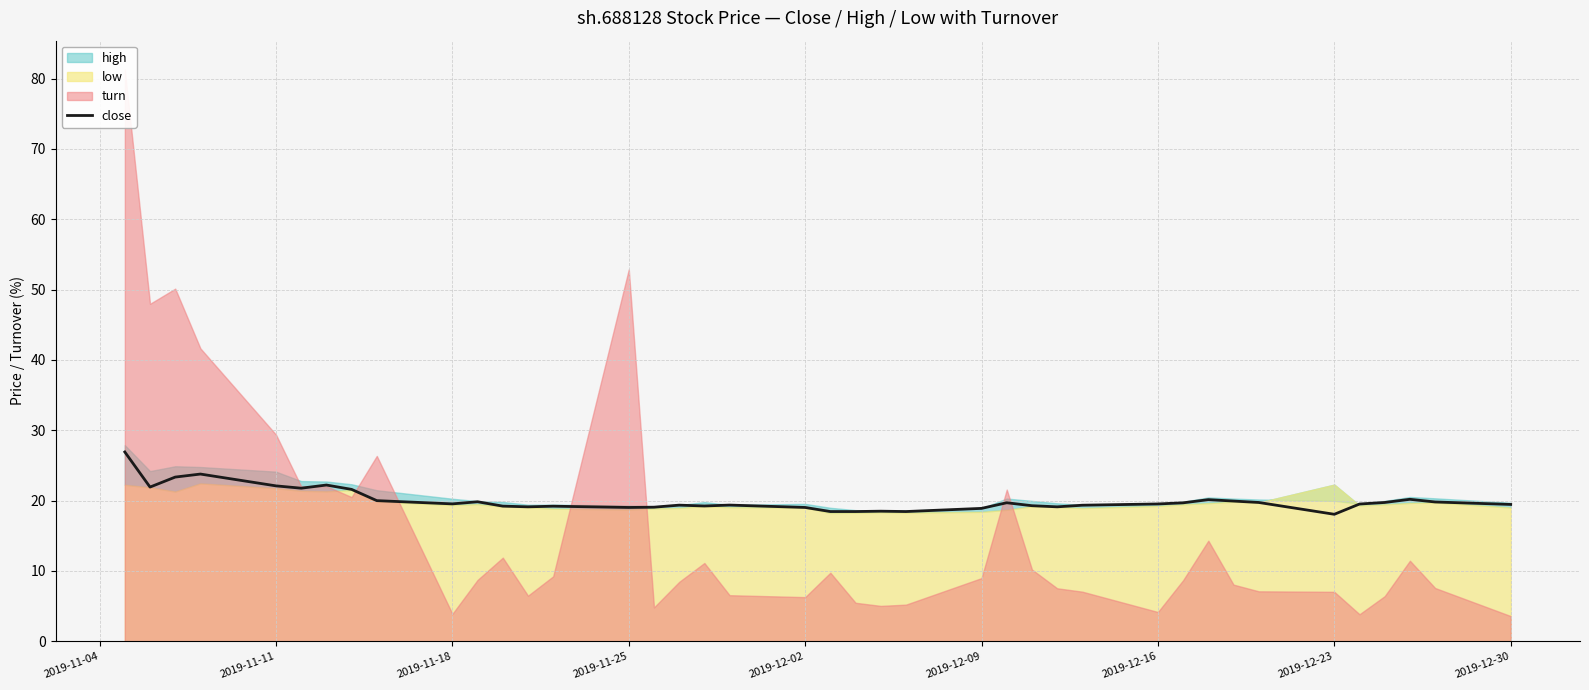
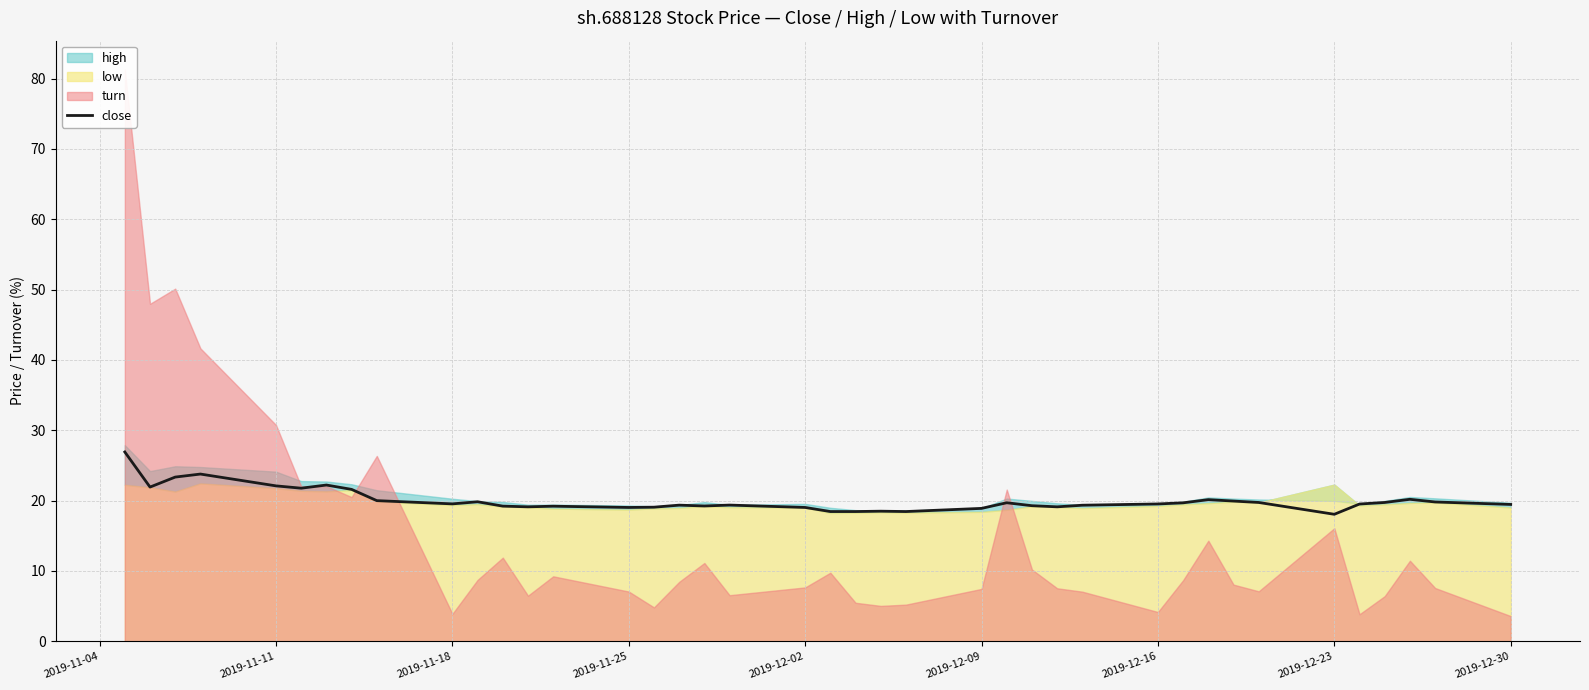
turn, 2019-11-11: 29 -> 31
turn, 2019-11-25: 53 -> 7
turn, 2019-12-02: 6 -> 8
turn, 2019-12-09: 9 -> 7
turn, 2019-12-23: 7 -> 16
